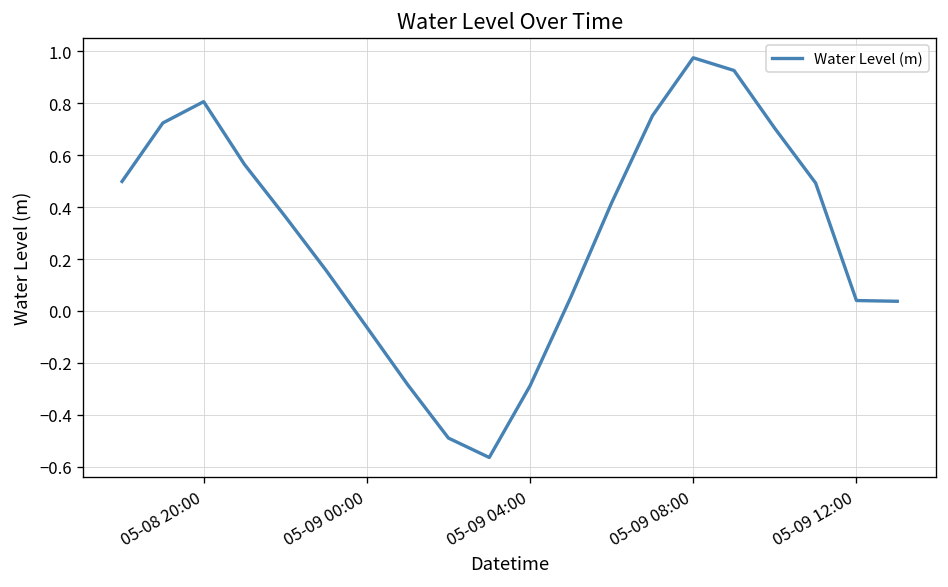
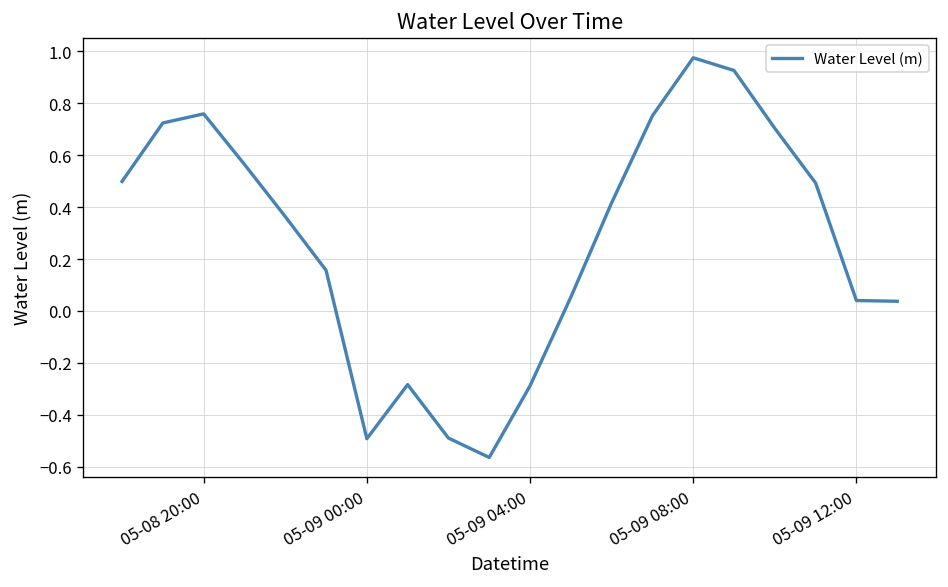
05-08 20:00: 0.81 -> 0.76
05-09 00:00: -0.06 -> -0.49
